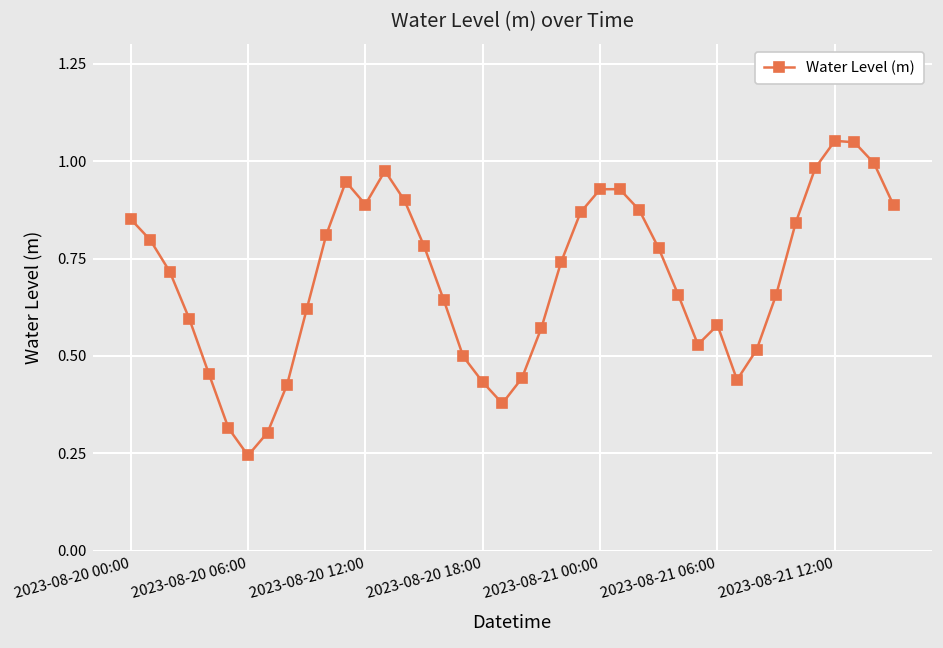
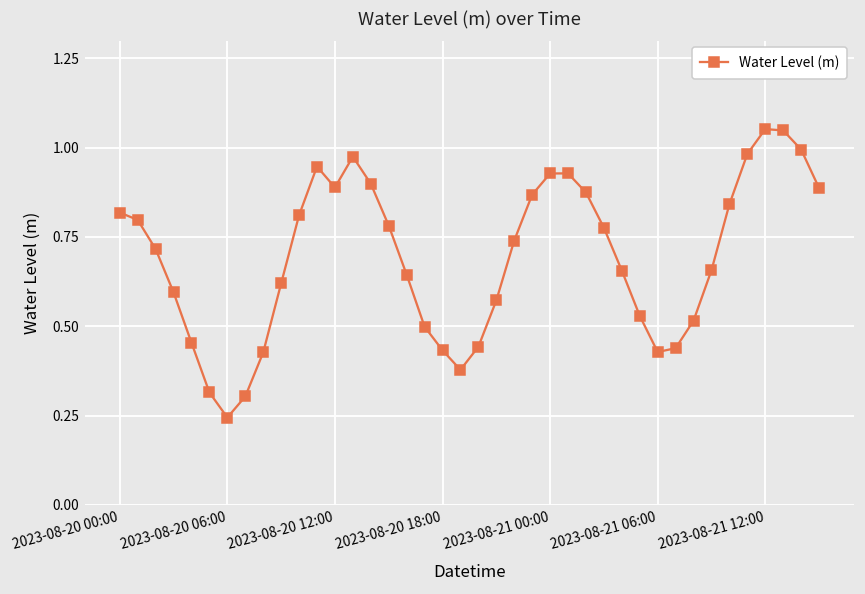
2023-08-20 00:00: 0.85 -> 0.82
2023-08-21 06:00: 0.58 -> 0.43
